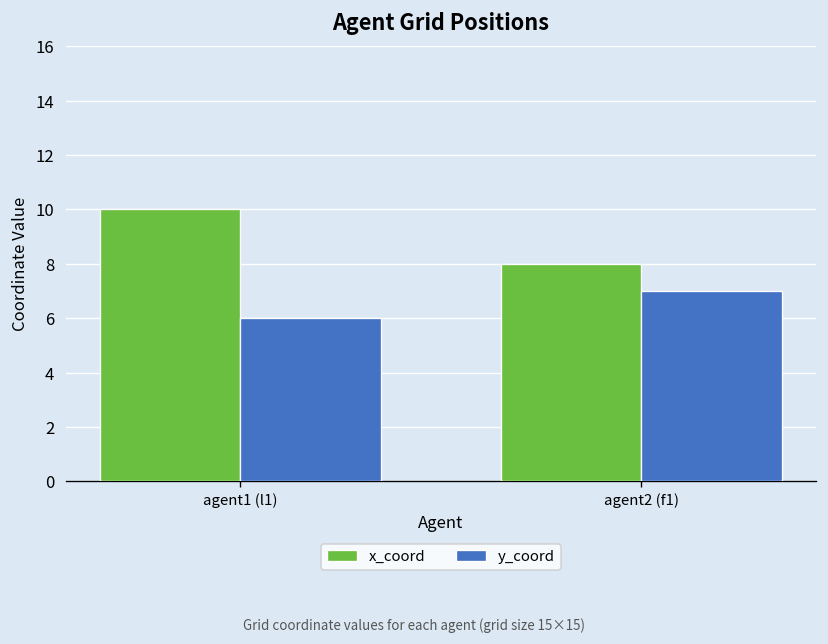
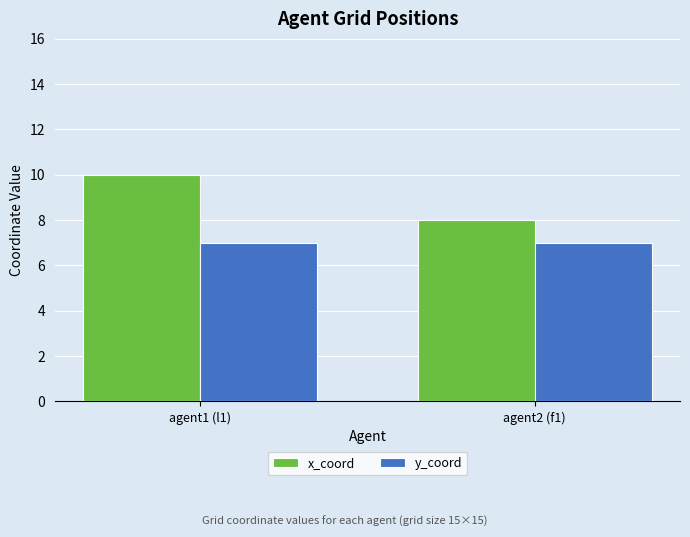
y_coord, agent1 (l1): 6 -> 7
